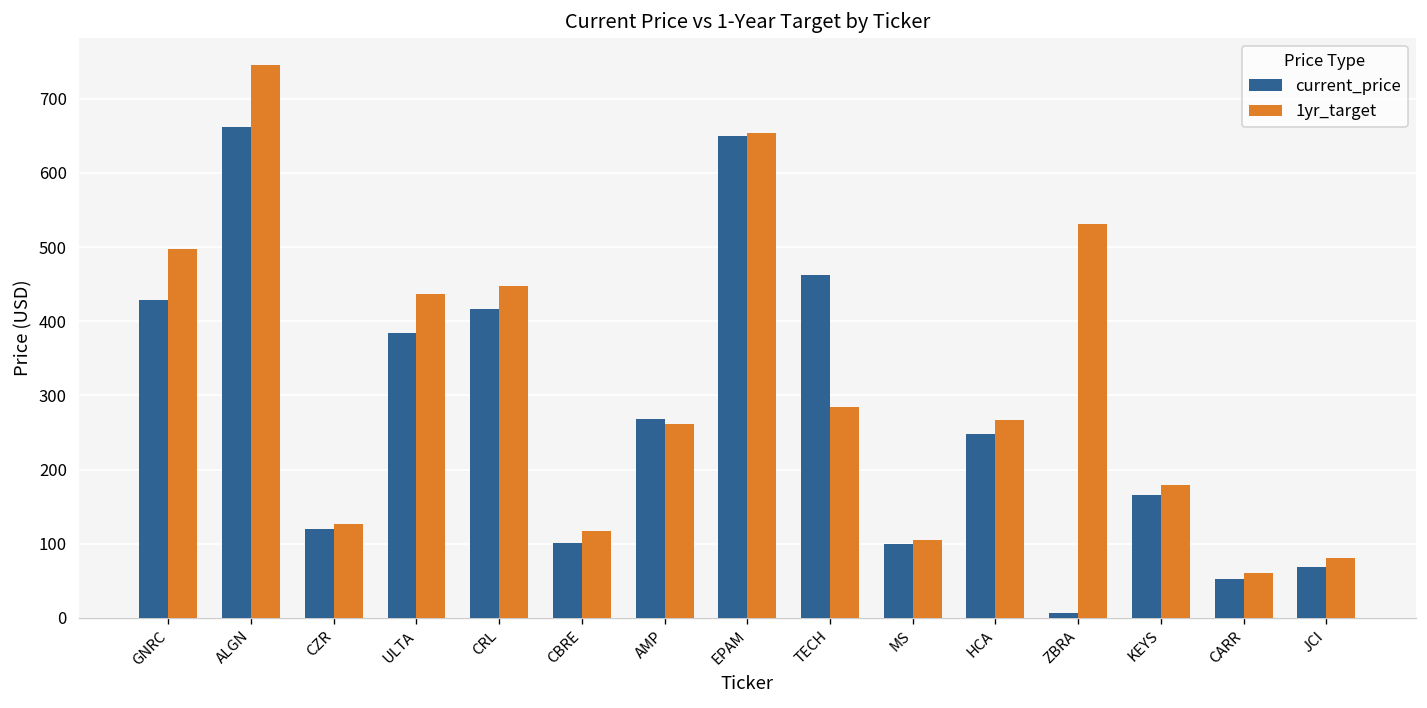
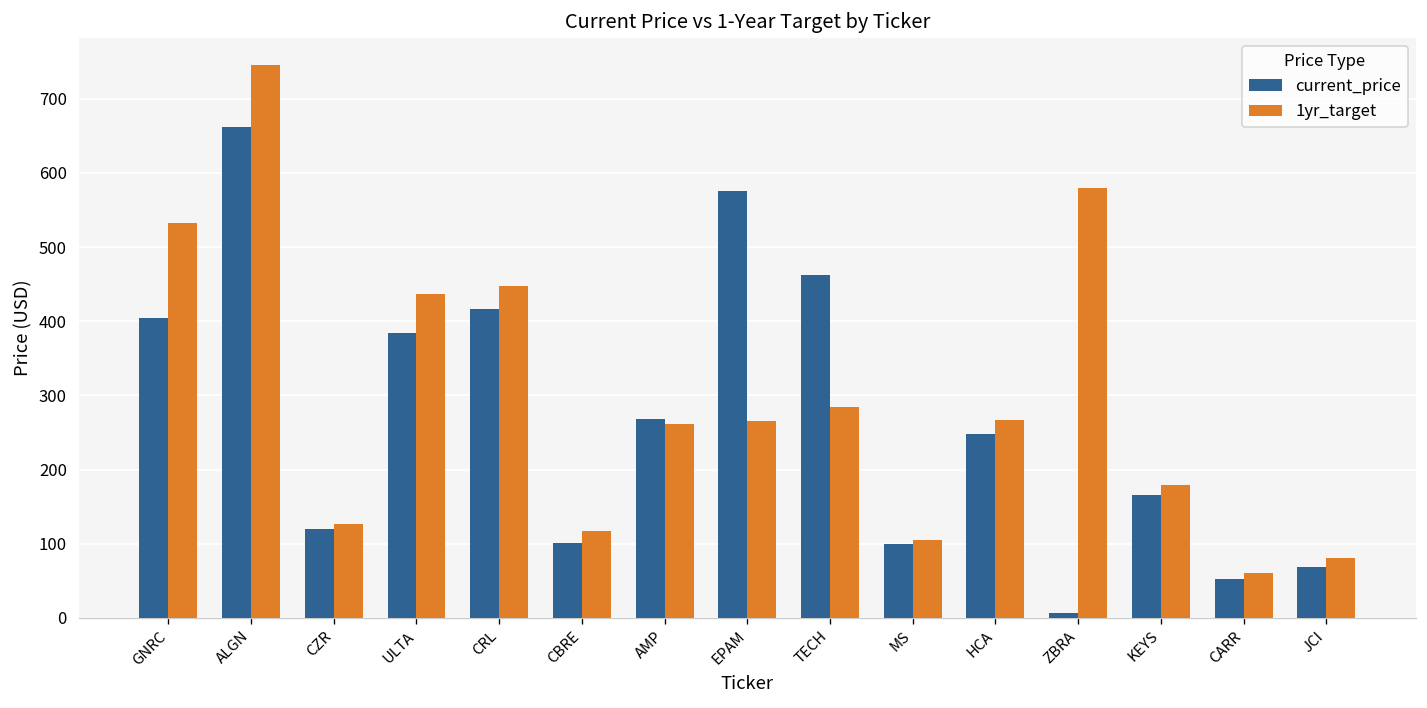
current_price, GNRC: 430 -> 400
1yr_target, GNRC: 500 -> 530
current_price, EPAM: 650 -> 580
1yr_target, EPAM: 650 -> 270
1yr_target, ZBRA: 530 -> 580
